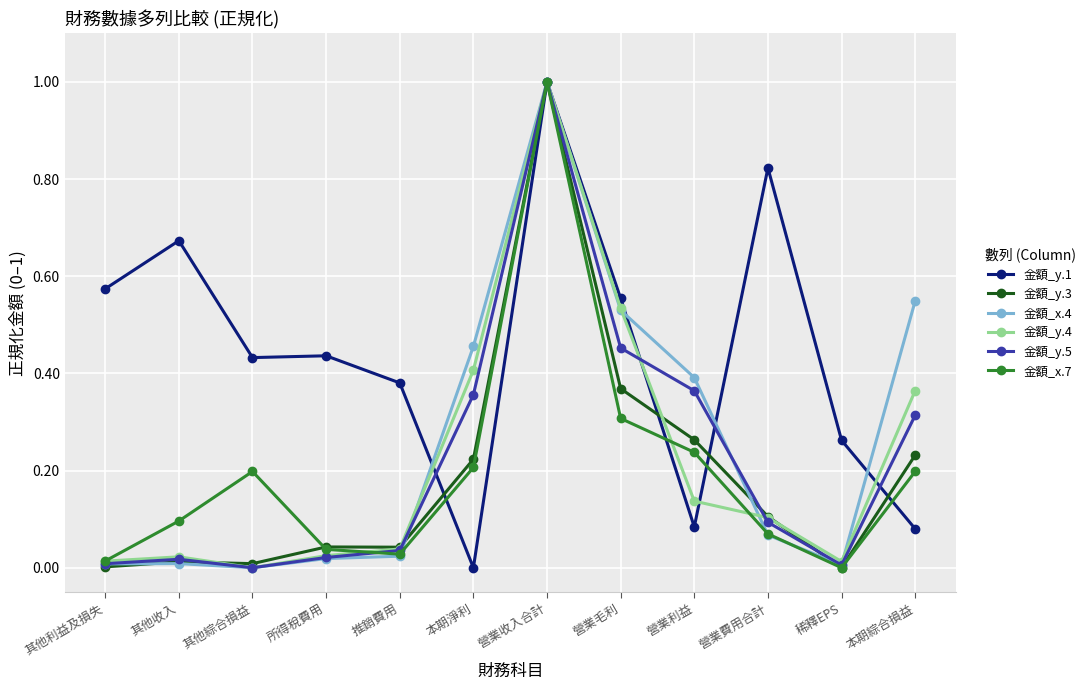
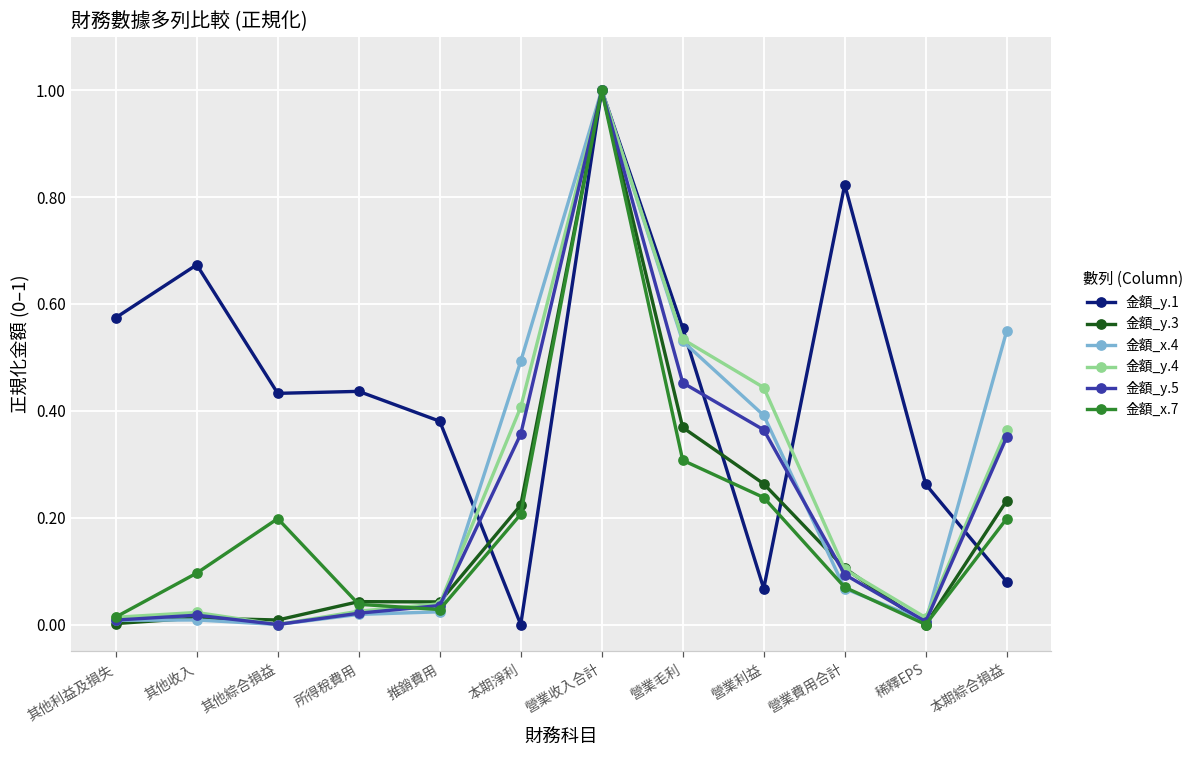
金額_x.4, 本期淨利: 0.46 -> 0.49
金額_y.1, 營業利益: 0.08 -> 0.07
金額_y.4, 營業利益: 0.14 -> 0.44
金額_y.5, 本期綜合損益: 0.31 -> 0.35
